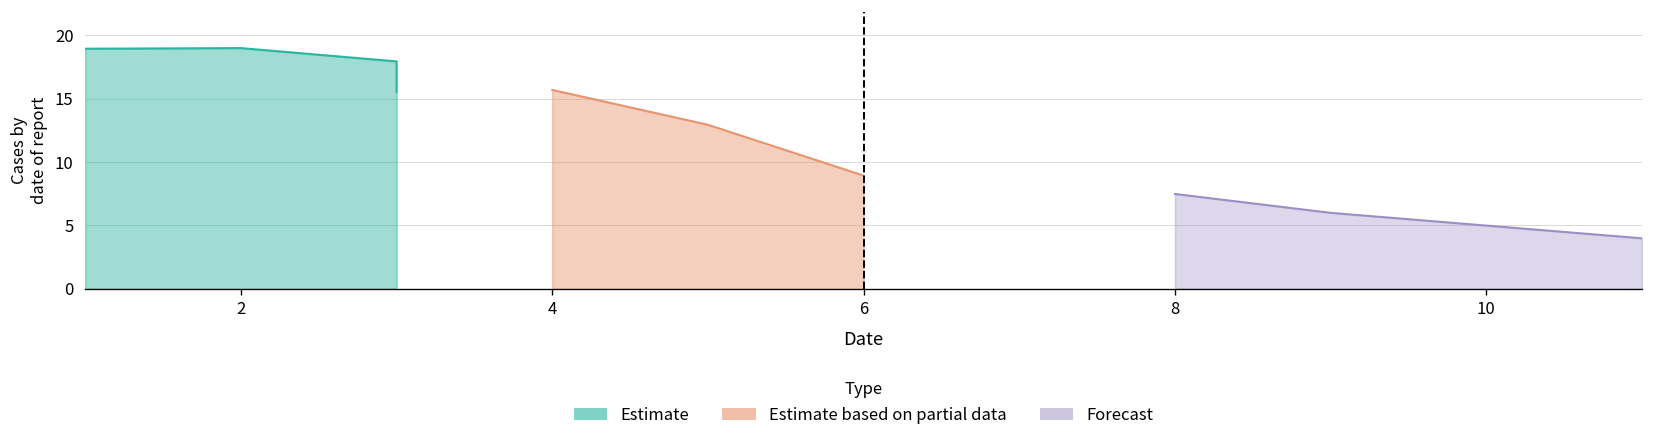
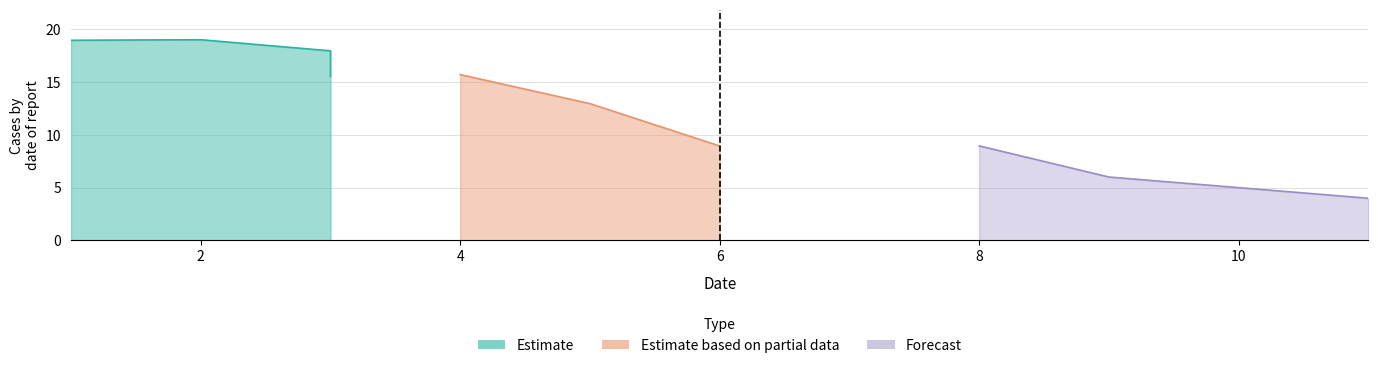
Forecast, 8: 7.5 -> 9.0
